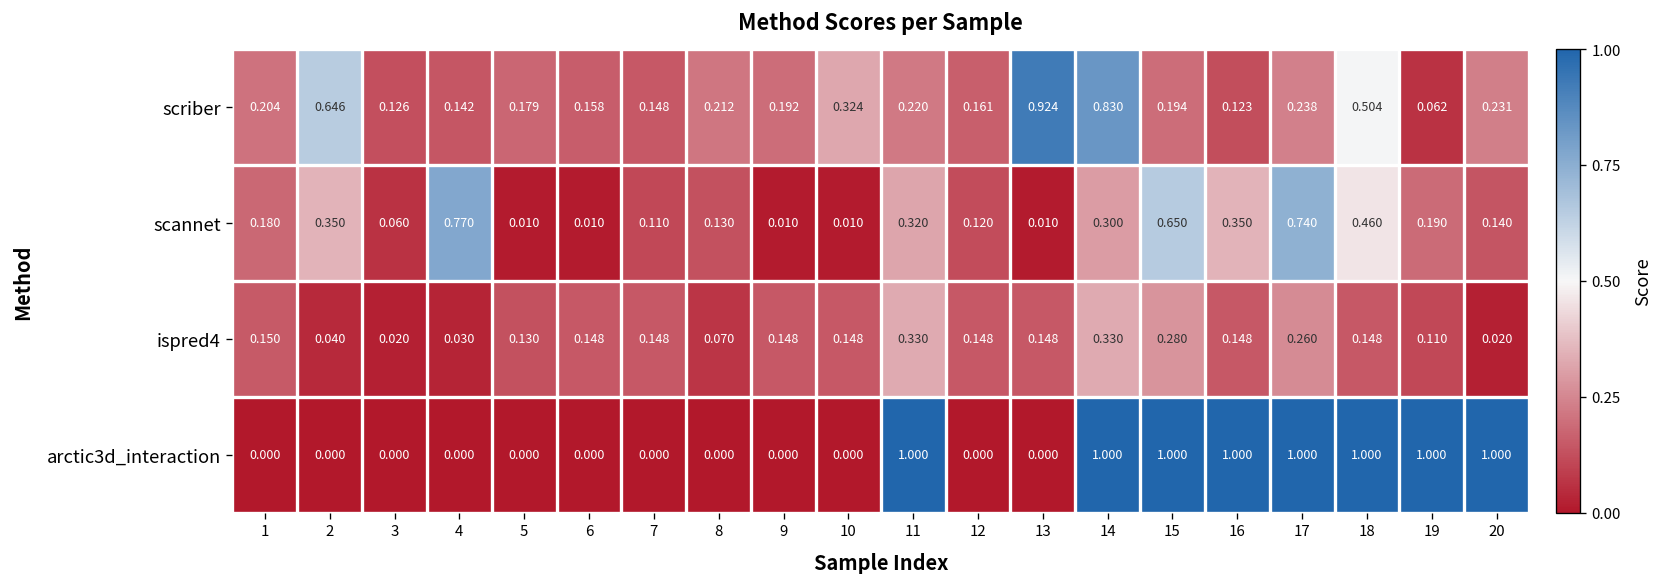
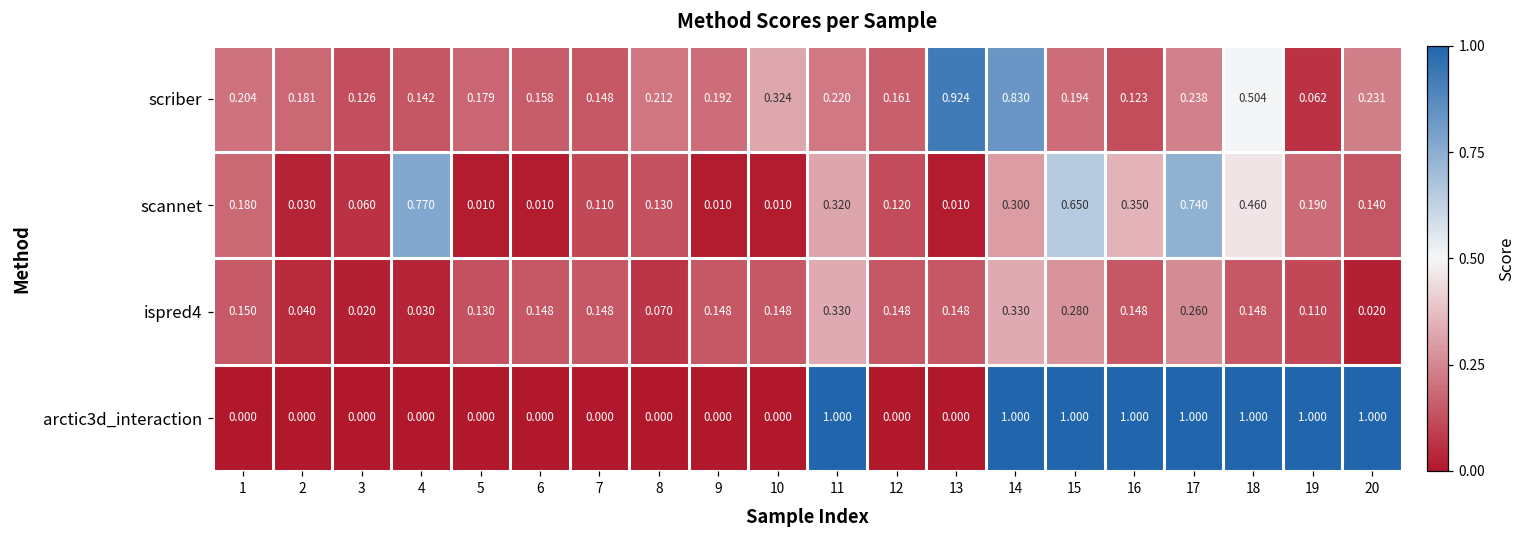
scriber, 2: 0.646 -> 0.181
scannet, 2: 0.350 -> 0.030
